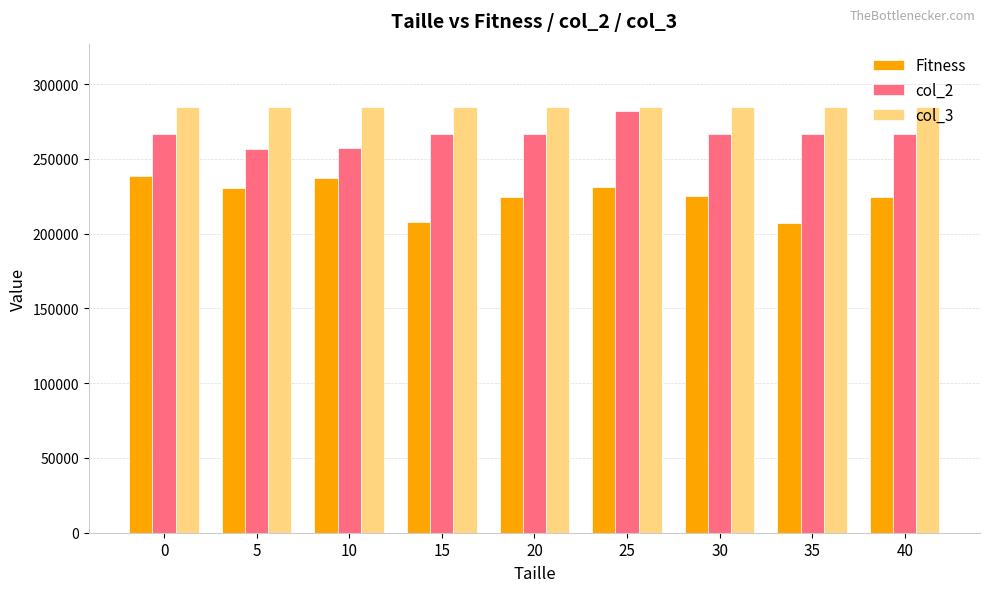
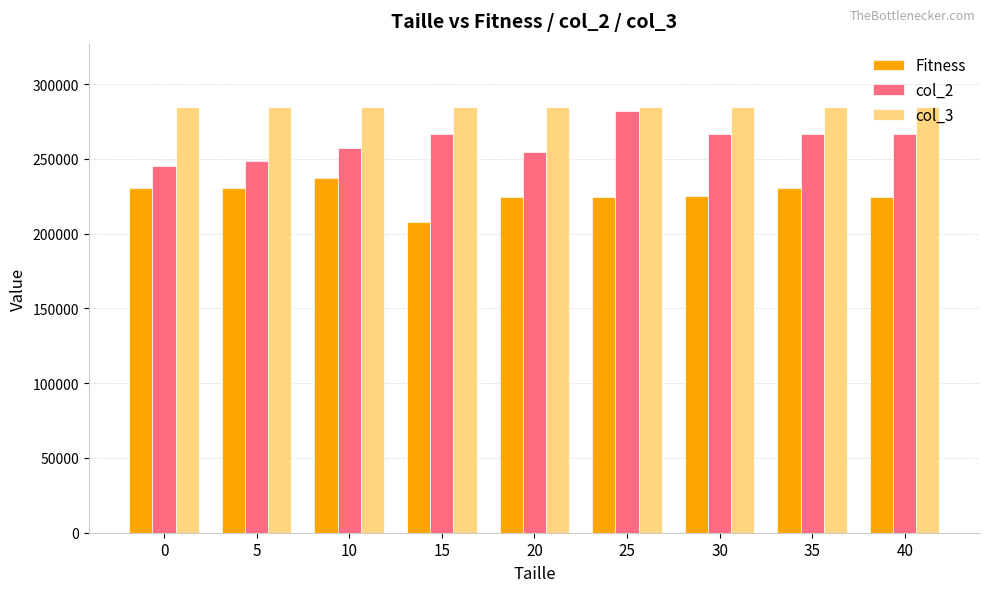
Fitness, 0: 239000 -> 231000
col_2, 0: 267000 -> 245000
col_2, 5: 256000 -> 249000
col_2, 20: 267000 -> 254000
Fitness, 25: 231000 -> 224000
Fitness, 35: 207000 -> 231000
